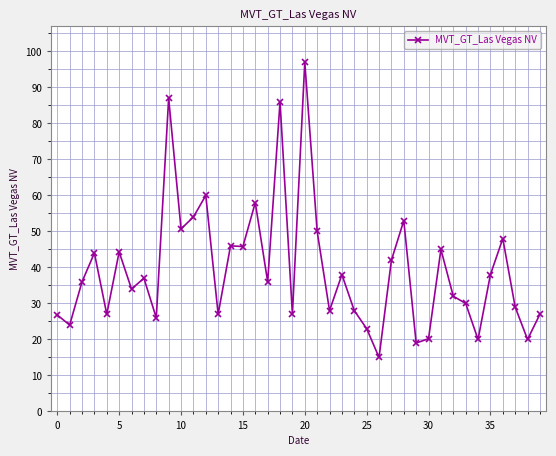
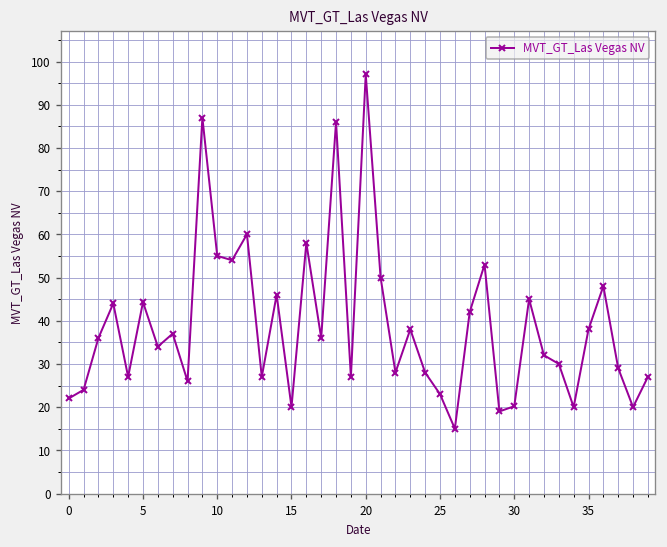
0: 27 -> 22
10: 51 -> 55
15: 46 -> 20
